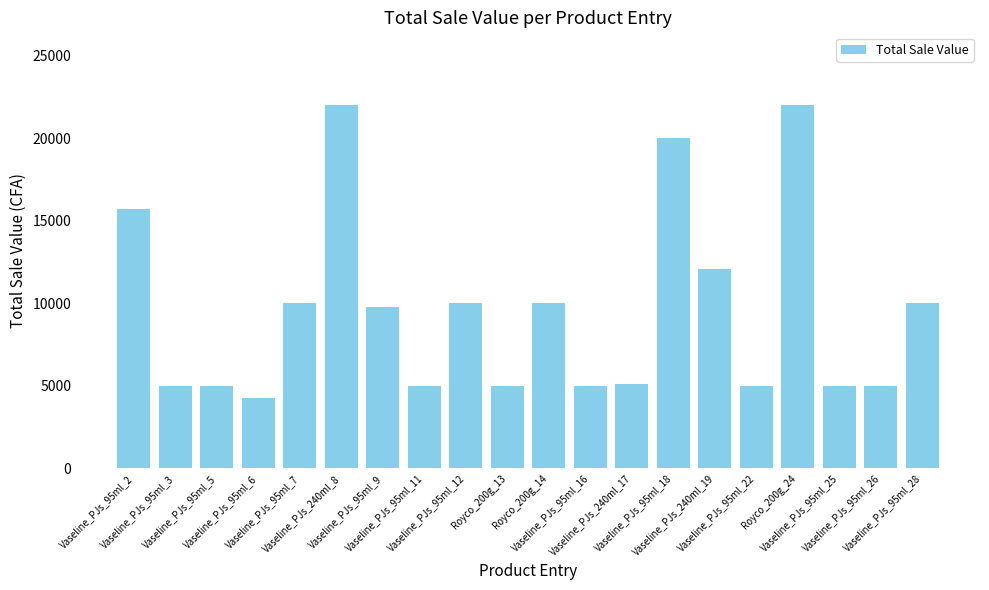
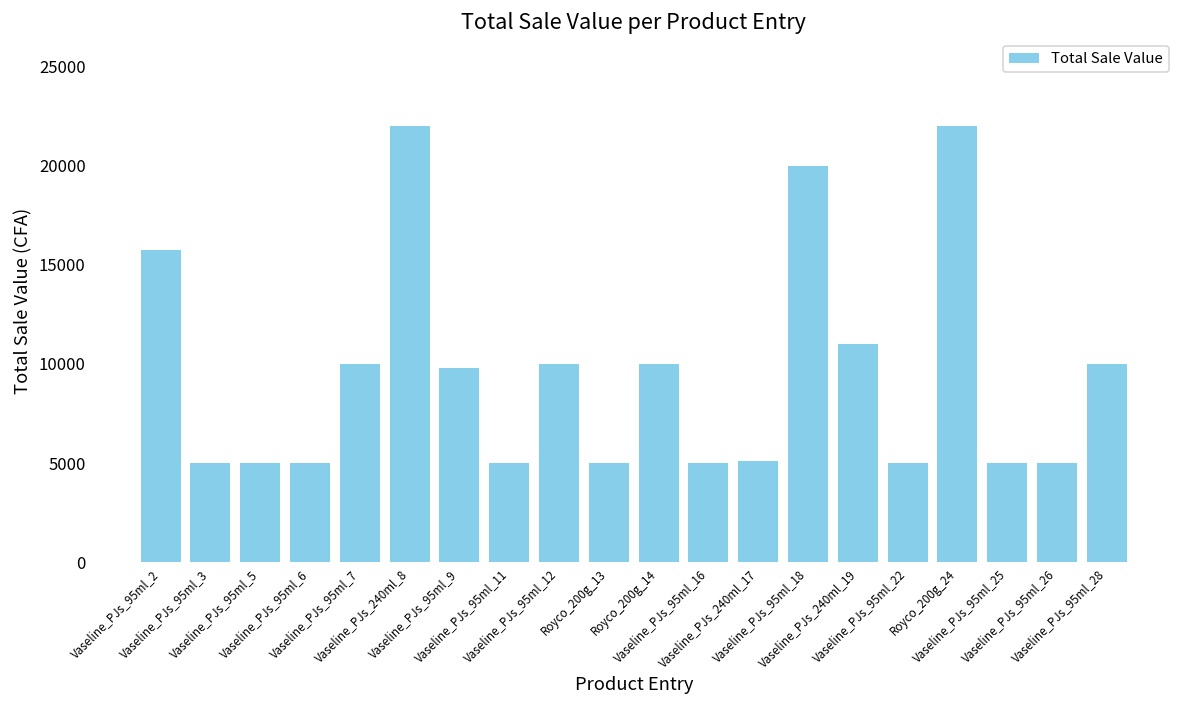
Vaseline_PJs_95ml_6: 4300 -> 5000
Vaseline_PJs_240ml_19: 12100 -> 11000
